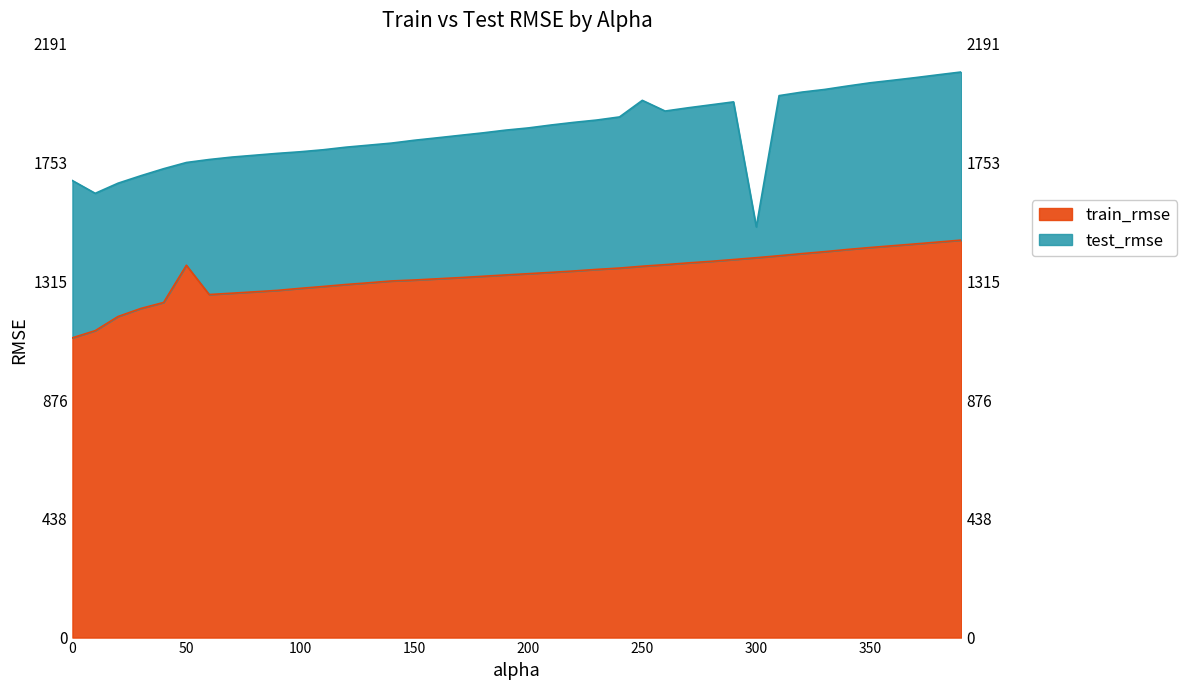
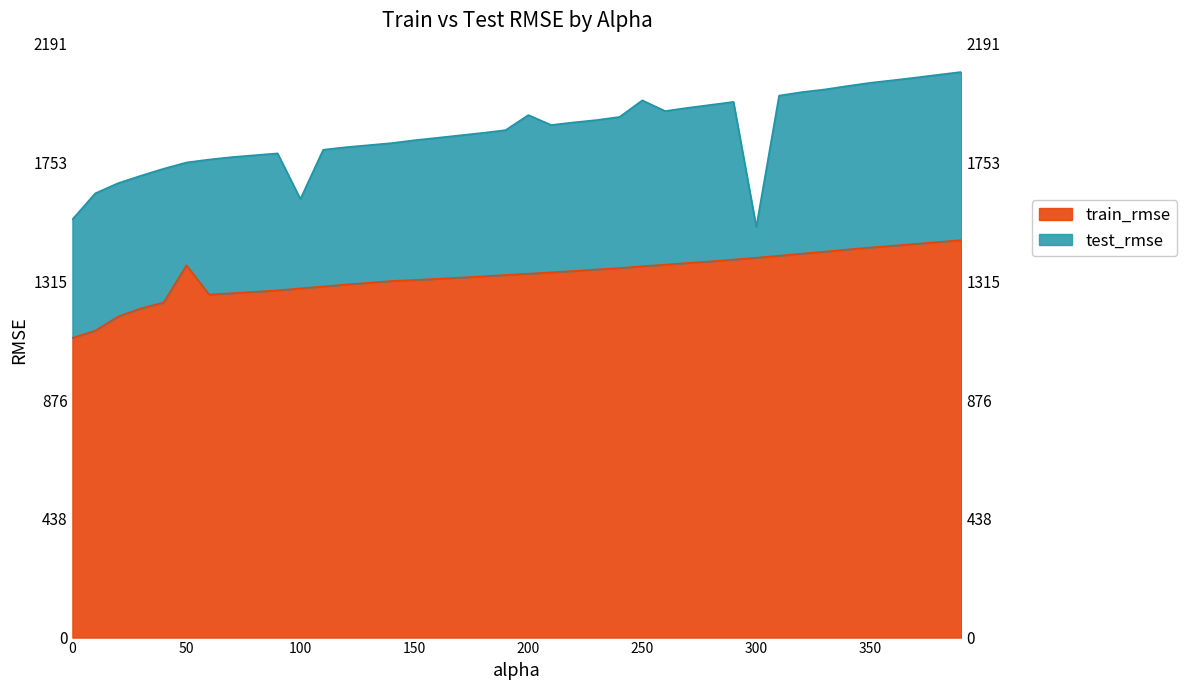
test_rmse, 0: 1690 -> 1540
test_rmse, 100: 1790 -> 1620
test_rmse, 200: 1880 -> 1930
